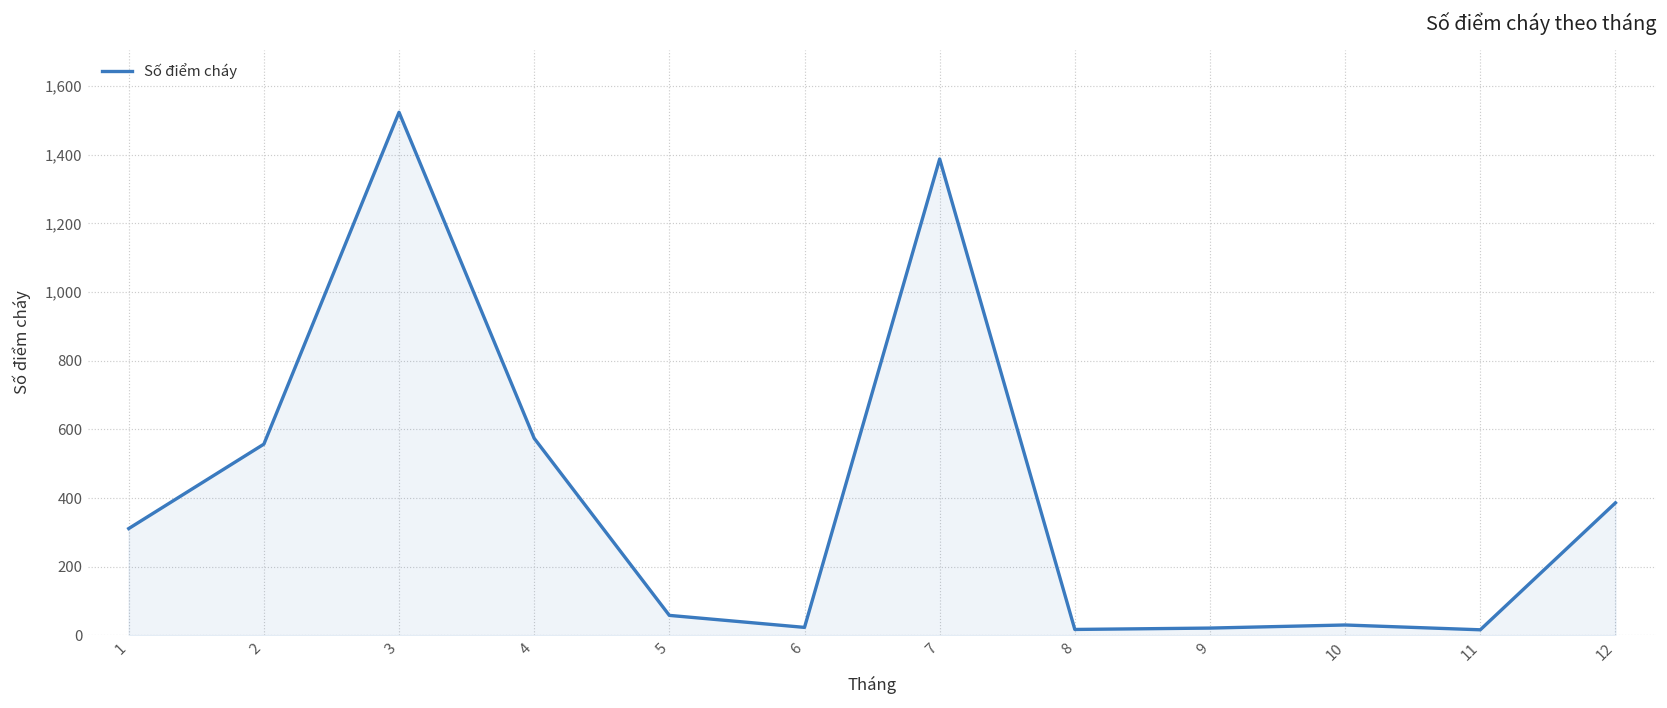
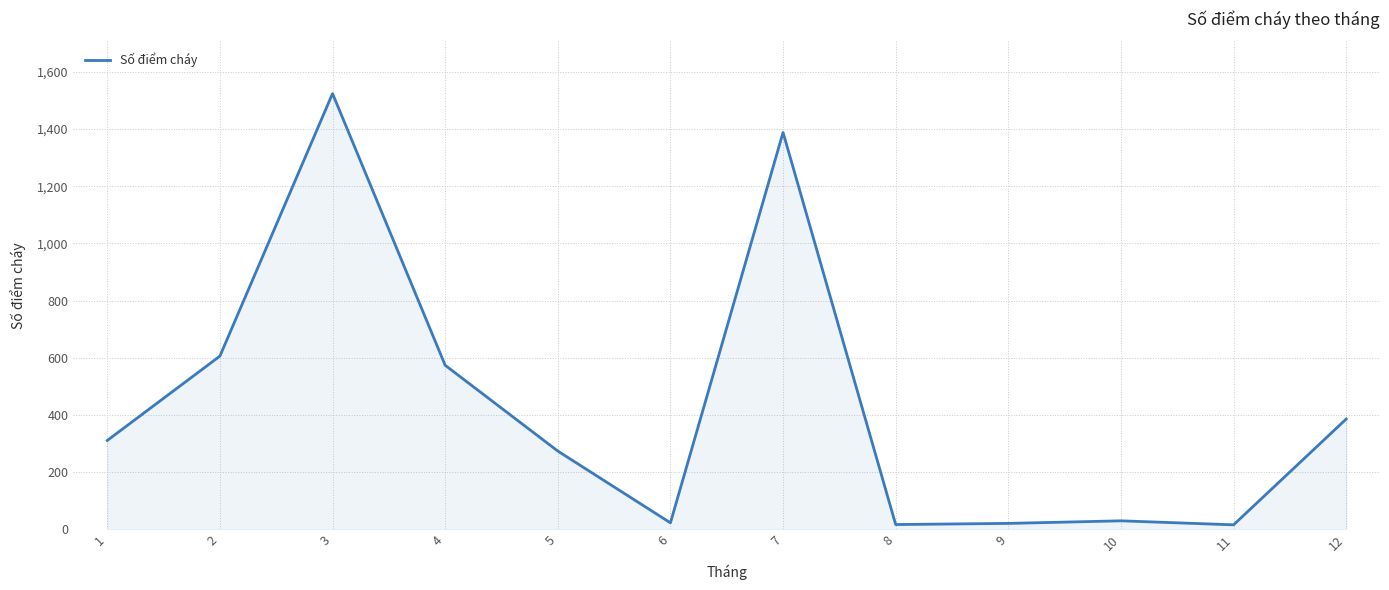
2: 560 -> 610
5: 60 -> 270
